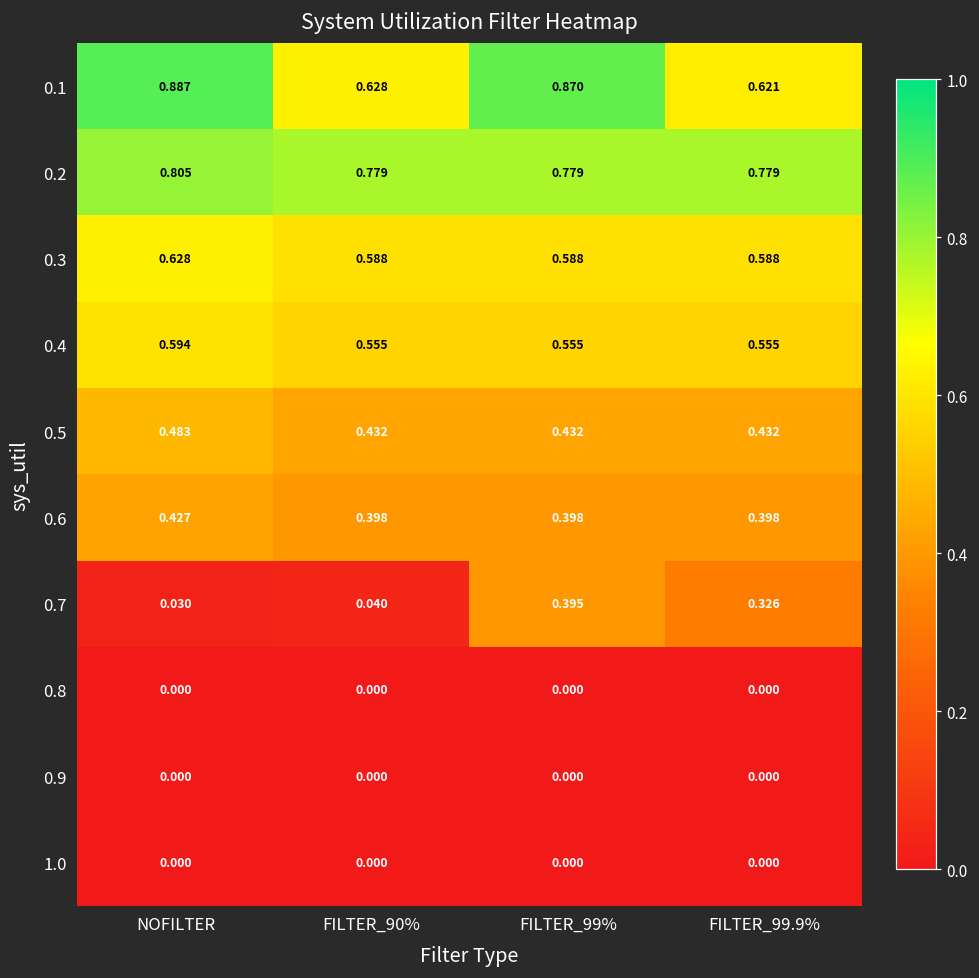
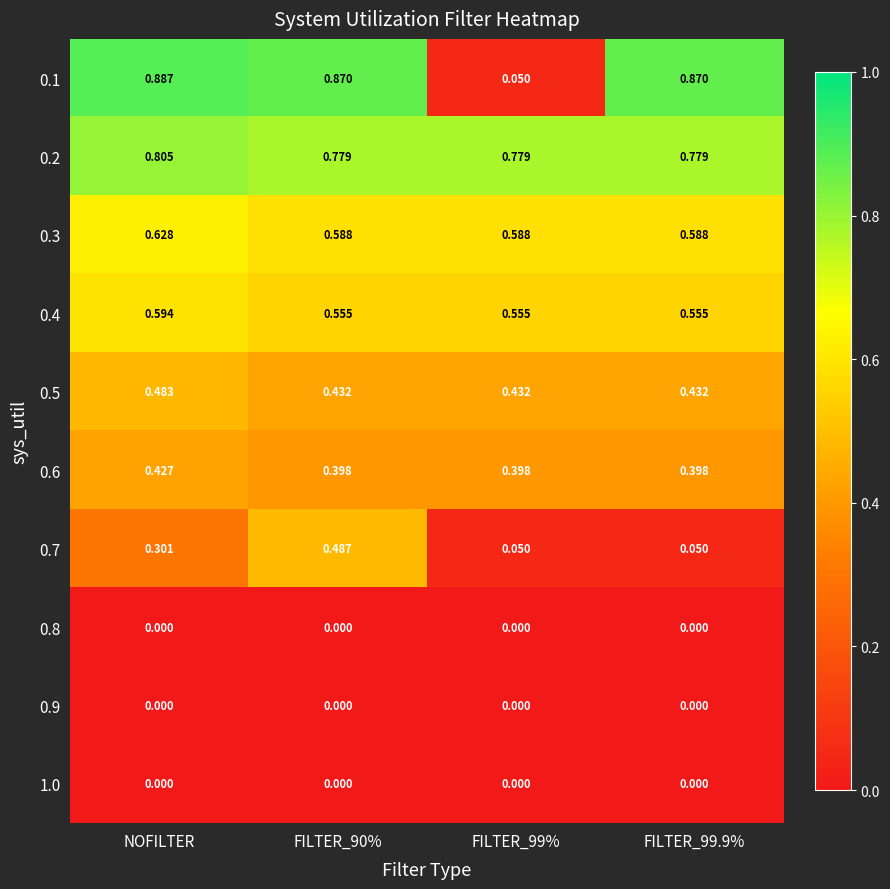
0.1, FILTER_90%: 0.628 -> 0.870
0.1, FILTER_99%: 0.870 -> 0.050
0.1, FILTER_99.9%: 0.621 -> 0.870
0.7, NOFILTER: 0.030 -> 0.301
0.7, FILTER_90%: 0.040 -> 0.487
0.7, FILTER_99%: 0.395 -> 0.050
0.7, FILTER_99.9%: 0.326 -> 0.050
